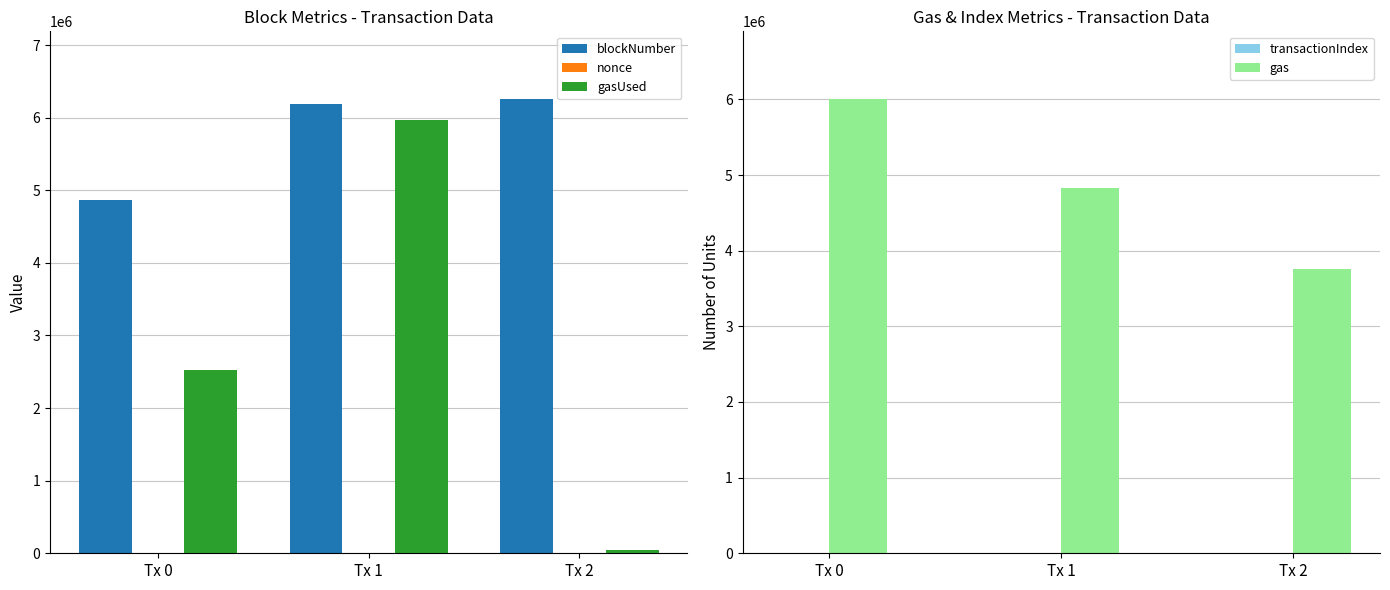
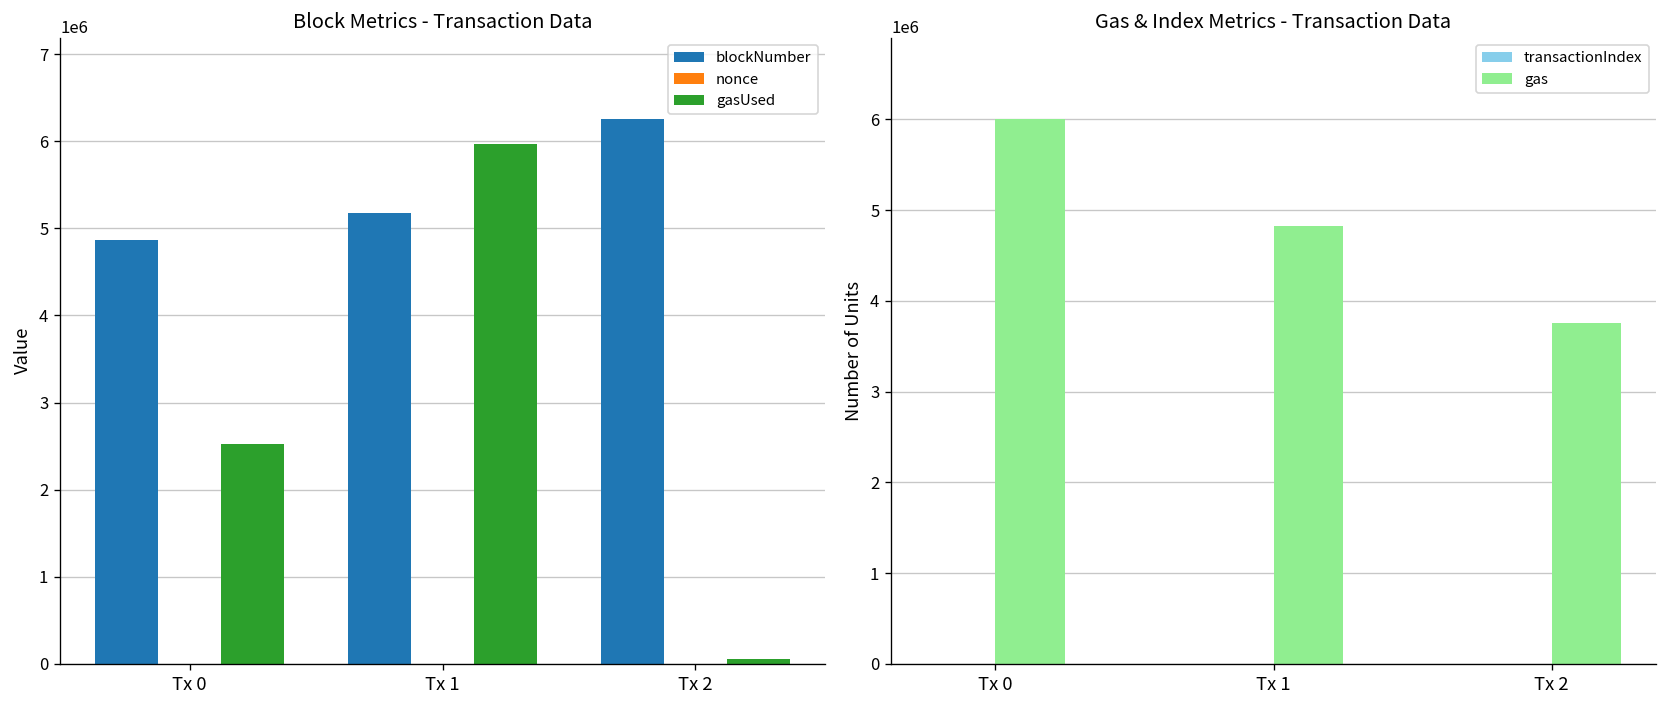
Block Metrics - Transaction Data, blockNumber, Tx 1: 6200000 -> 5200000
